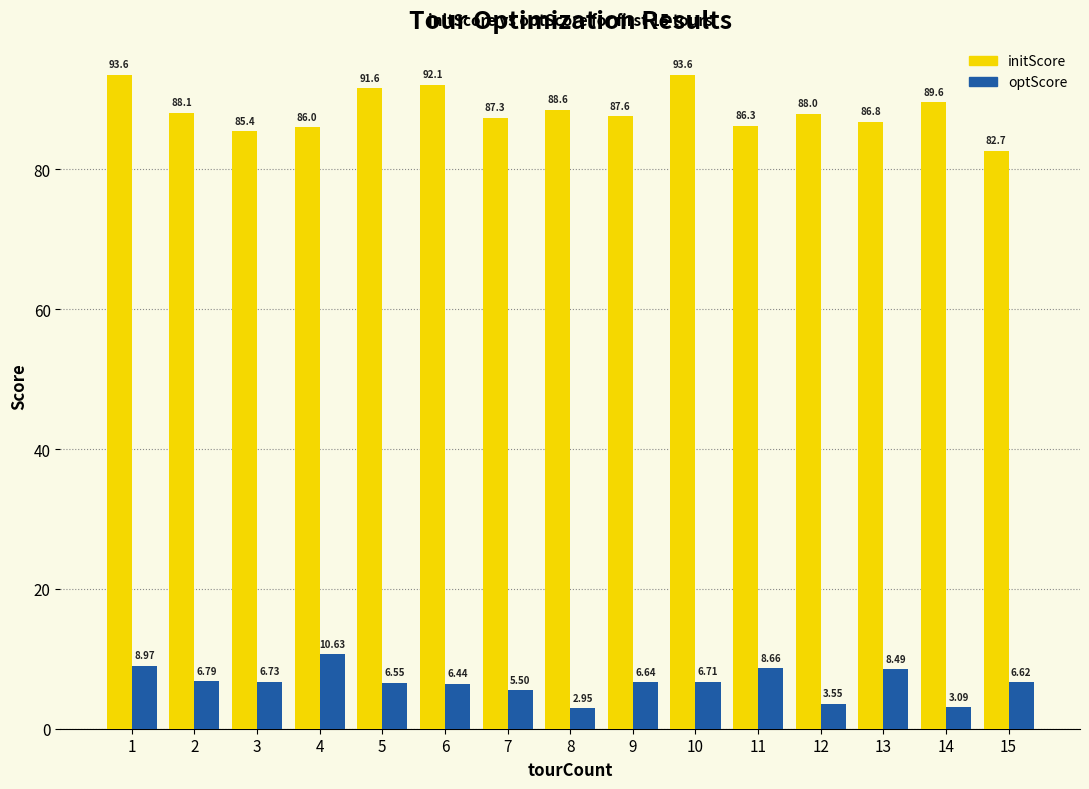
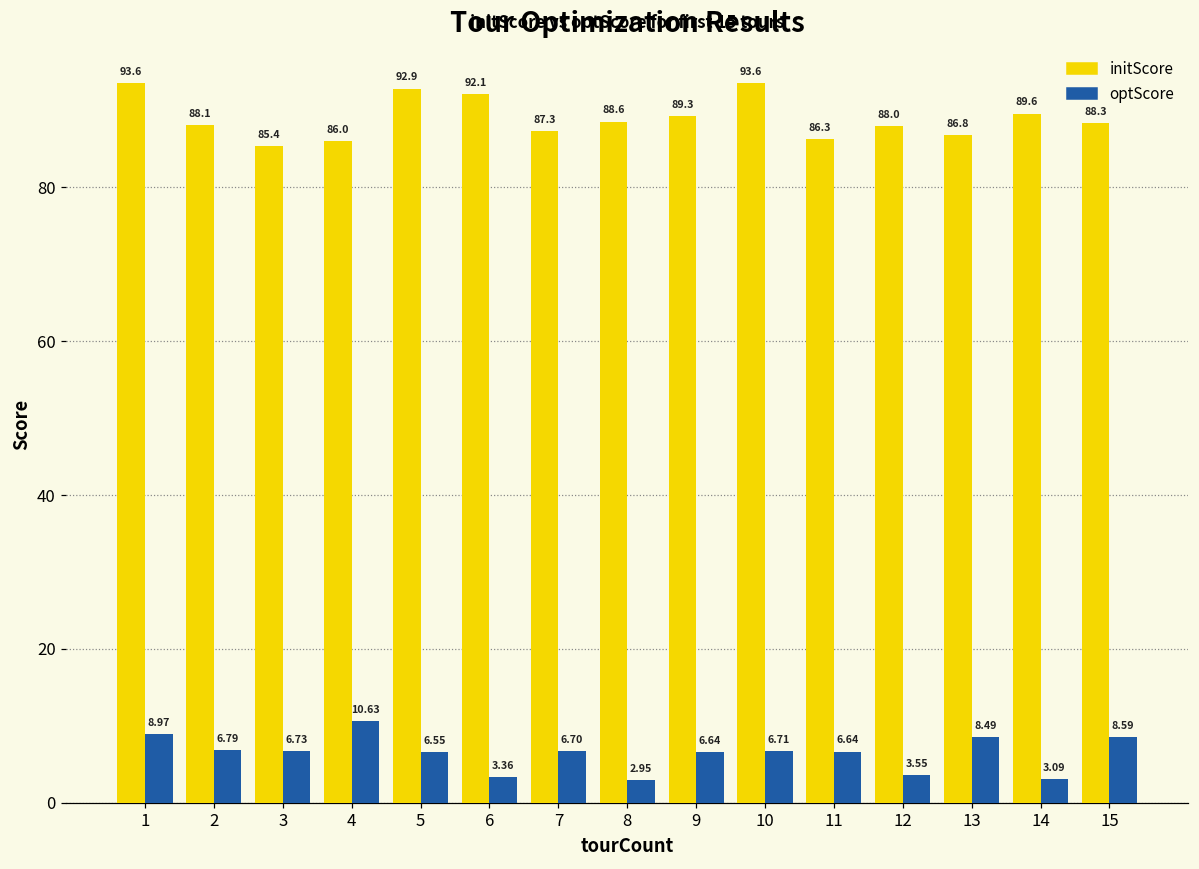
initScore, 5: 91.6 -> 92.9
optScore, 6: 6.44 -> 3.36
optScore, 7: 5.50 -> 6.70
initScore, 9: 87.6 -> 89.3
optScore, 11: 8.66 -> 6.64
initScore, 15: 82.7 -> 88.3
optScore, 15: 6.62 -> 8.59
